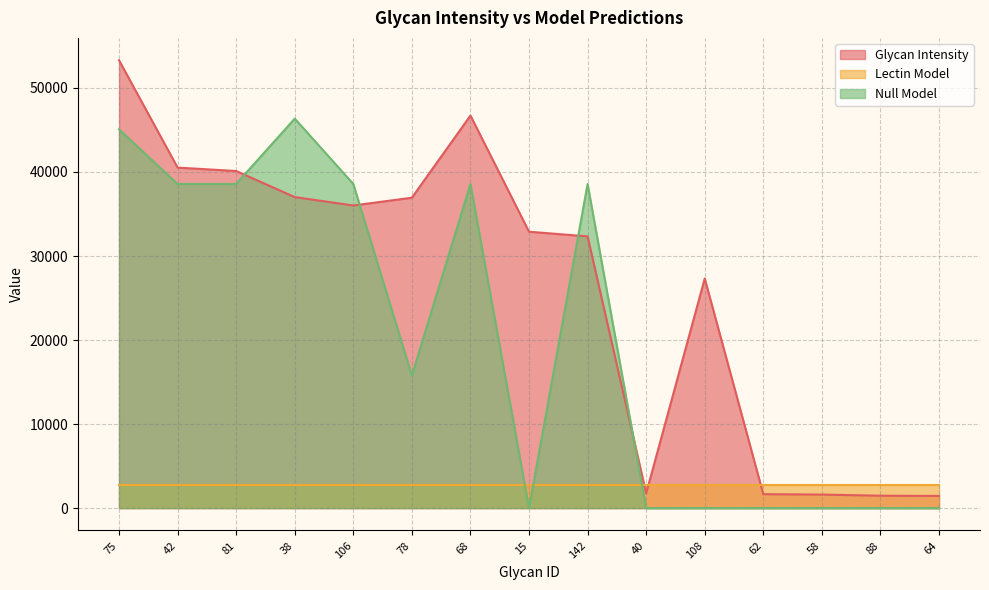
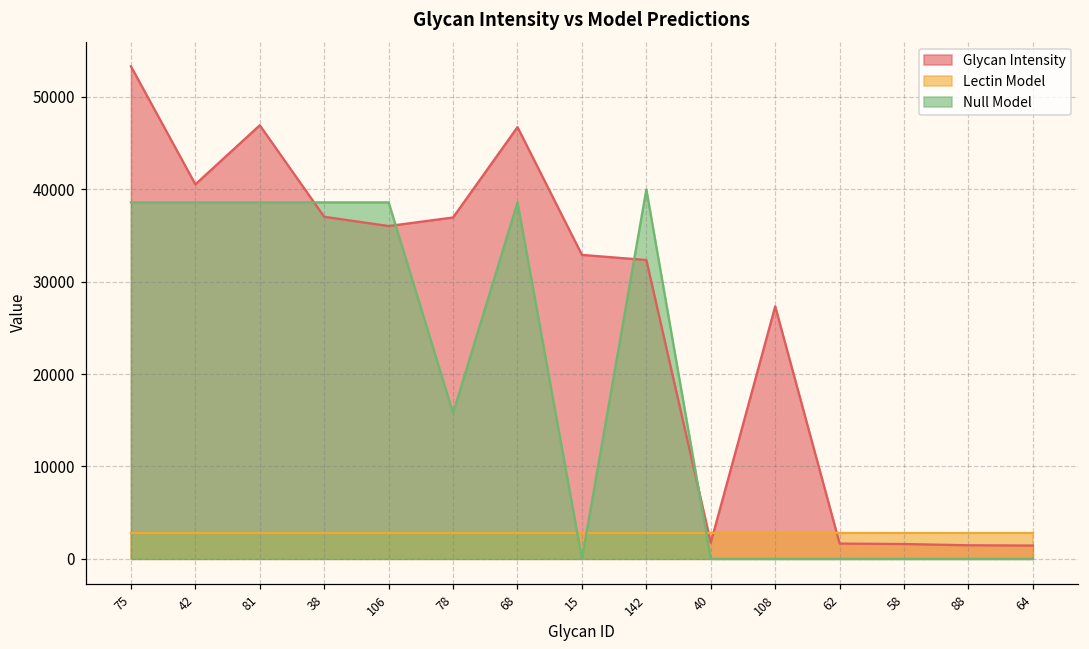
Null Model, 75: 45000 -> 39000
Glycan Intensity, 81: 40000 -> 47000
Null Model, 38: 46000 -> 39000
Null Model, 142: 39000 -> 40000
